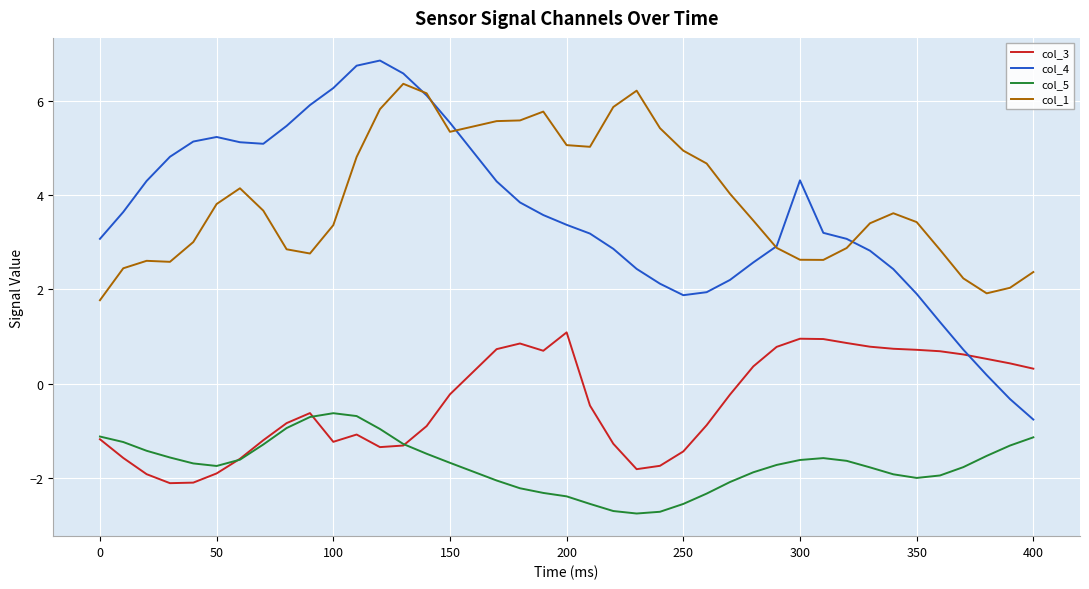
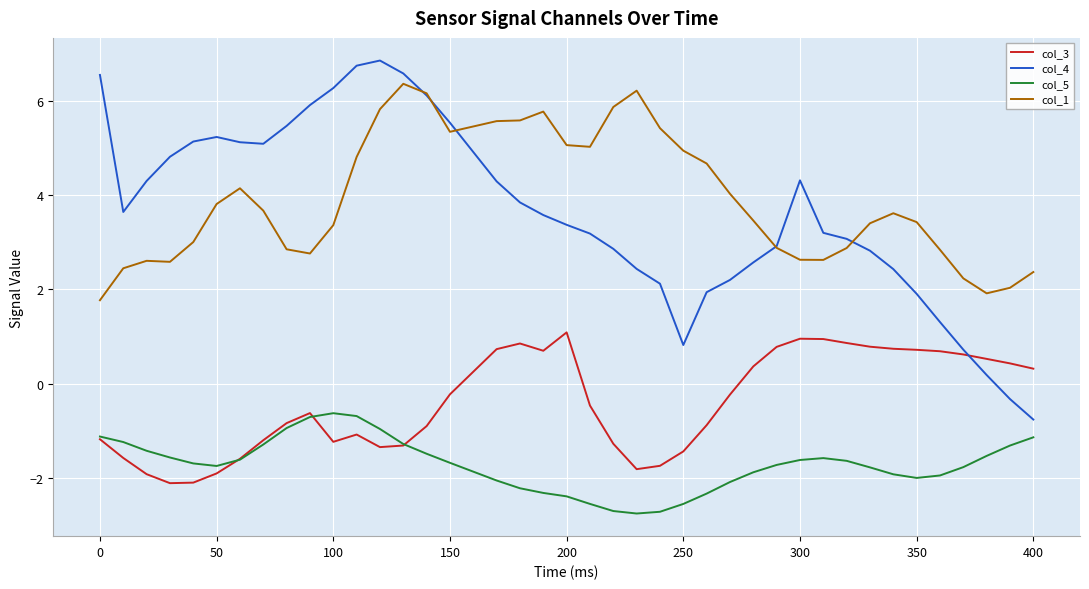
col_4, 0: 3.1 -> 6.6
col_4, 250: 1.9 -> 0.8
